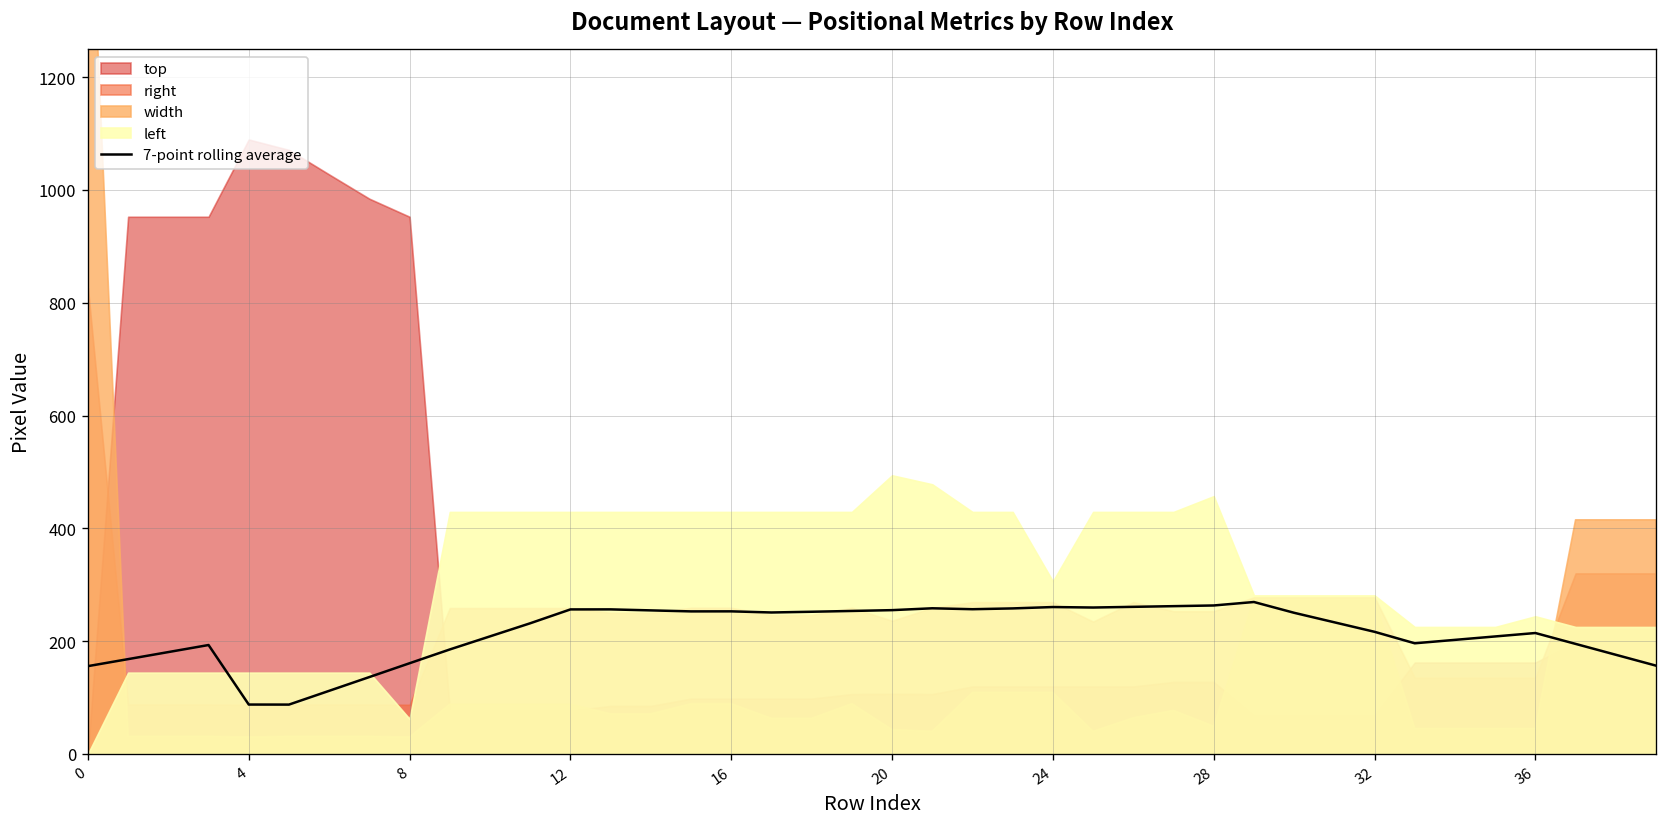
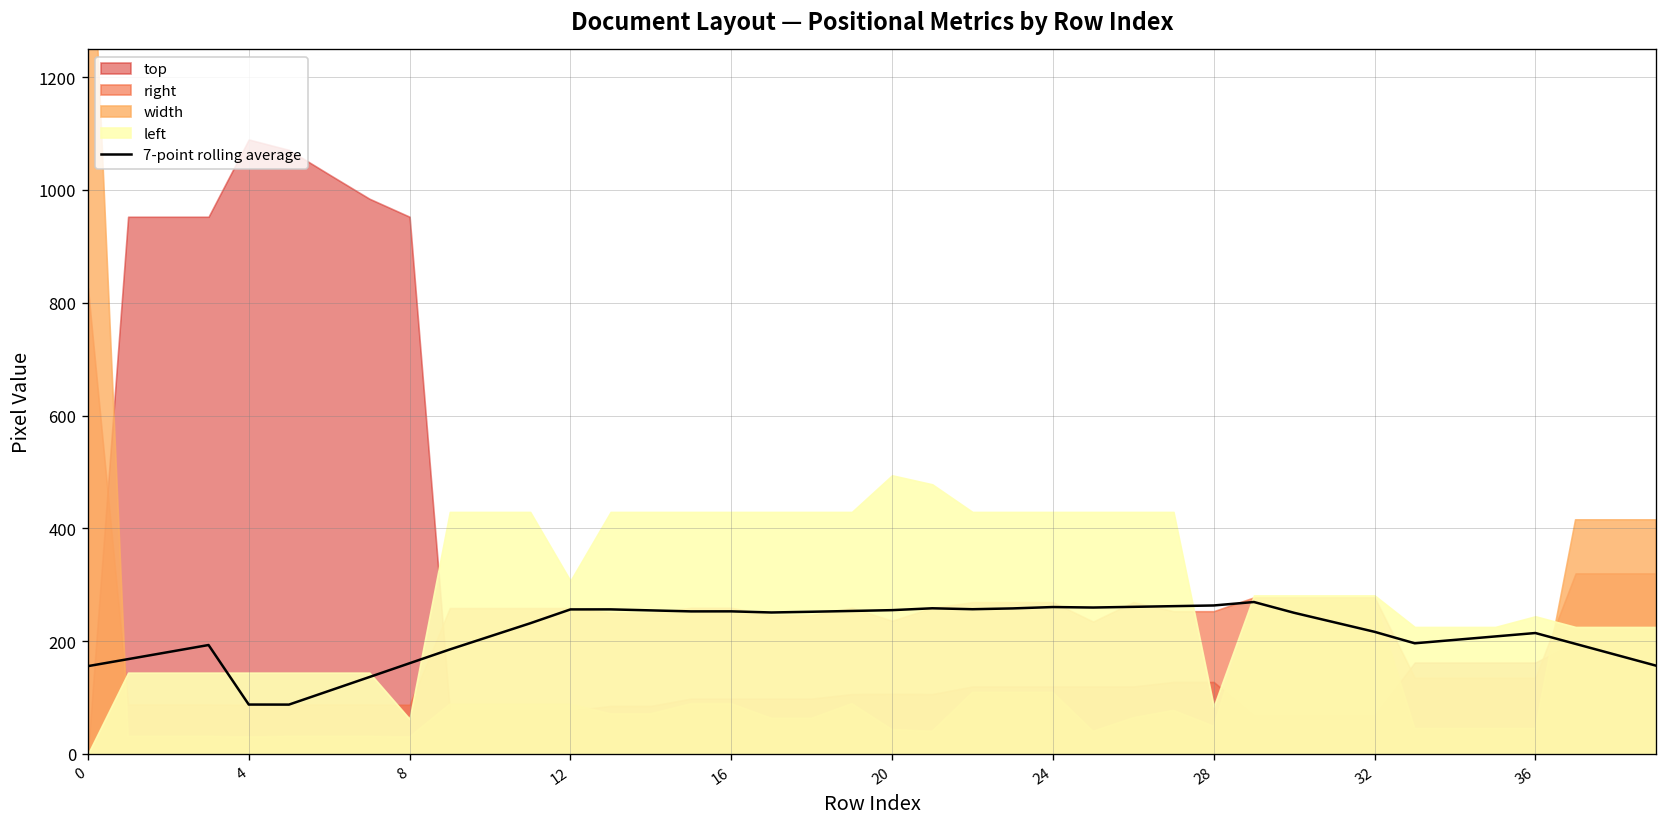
left, 12: 430 -> 310
left, 24: 310 -> 430
left, 28: 460 -> 80
